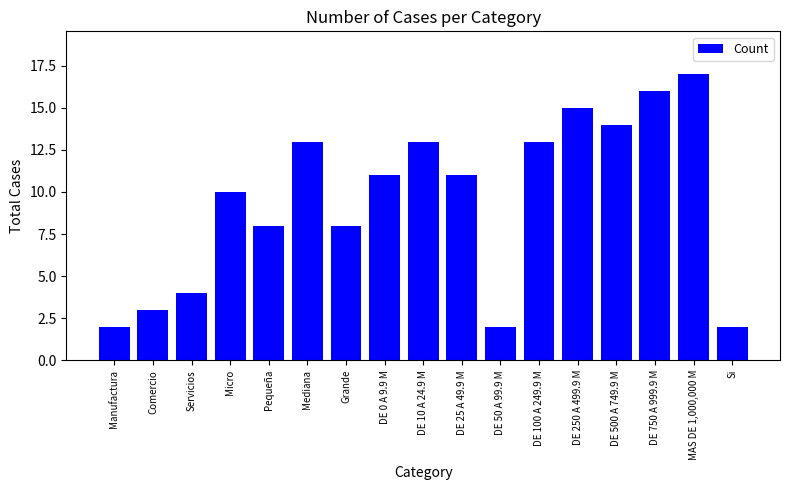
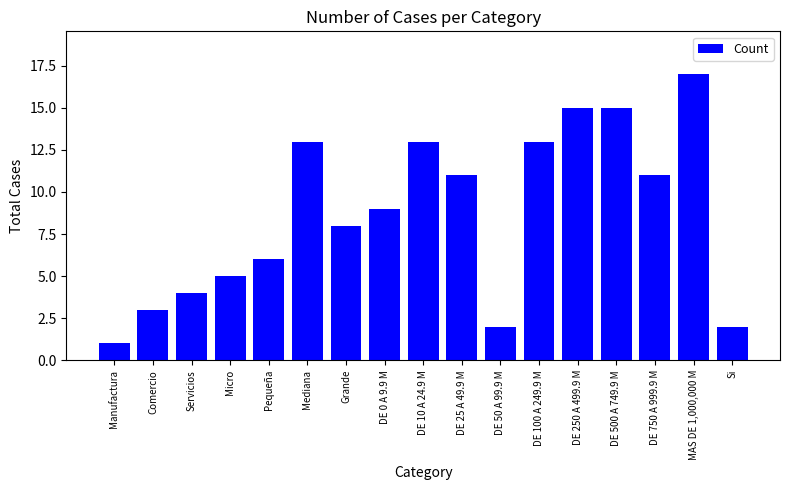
Manufactura: 2 -> 1
Micro: 10 -> 5
Pequeña: 8 -> 6
DE 0 A 9.9 M: 11 -> 9
DE 500 A 749.9 M: 14 -> 15
DE 750 A 999.9 M: 16 -> 11
